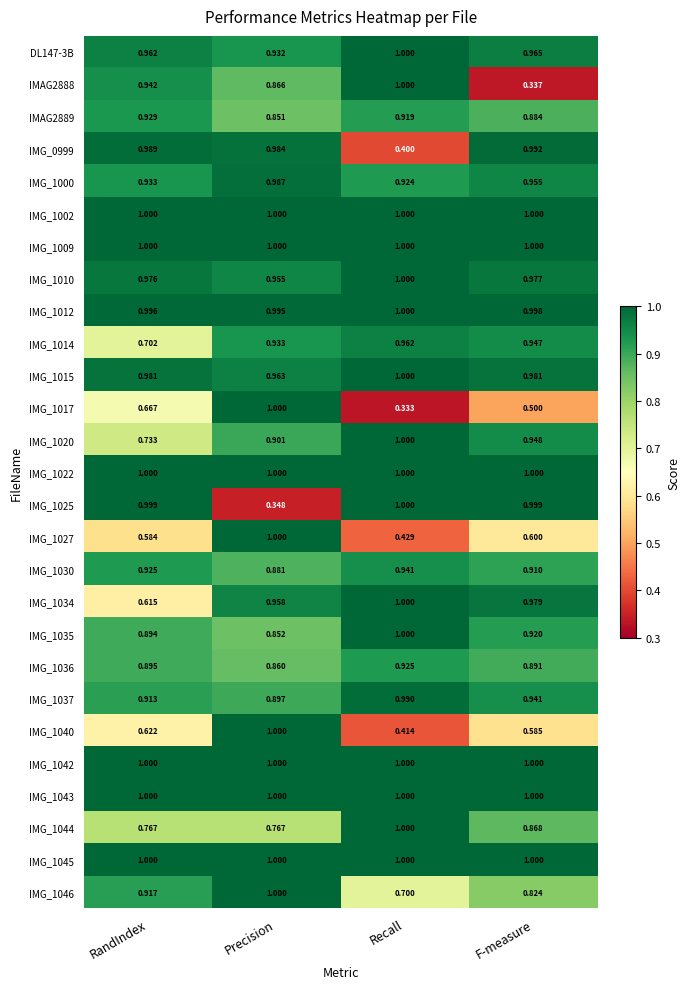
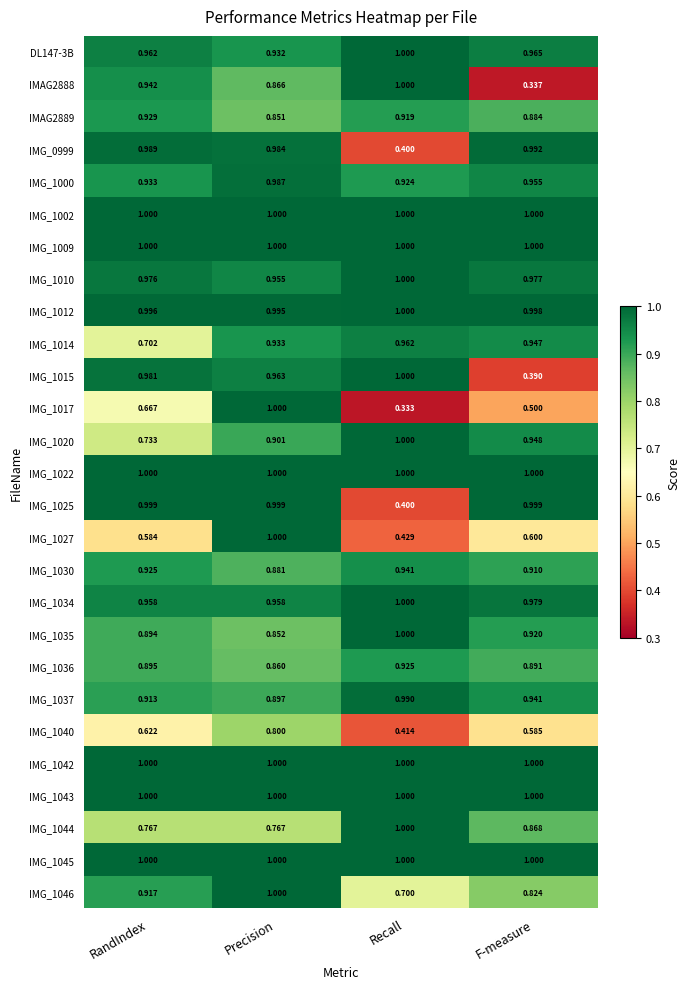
IMG_1015, F-measure: 0.981 -> 0.390
IMG_1025, Precision: 0.348 -> 0.999
IMG_1025, Recall: 1.000 -> 0.400
IMG_1034, RandIndex: 0.615 -> 0.958
IMG_1040, Precision: 1.000 -> 0.800
